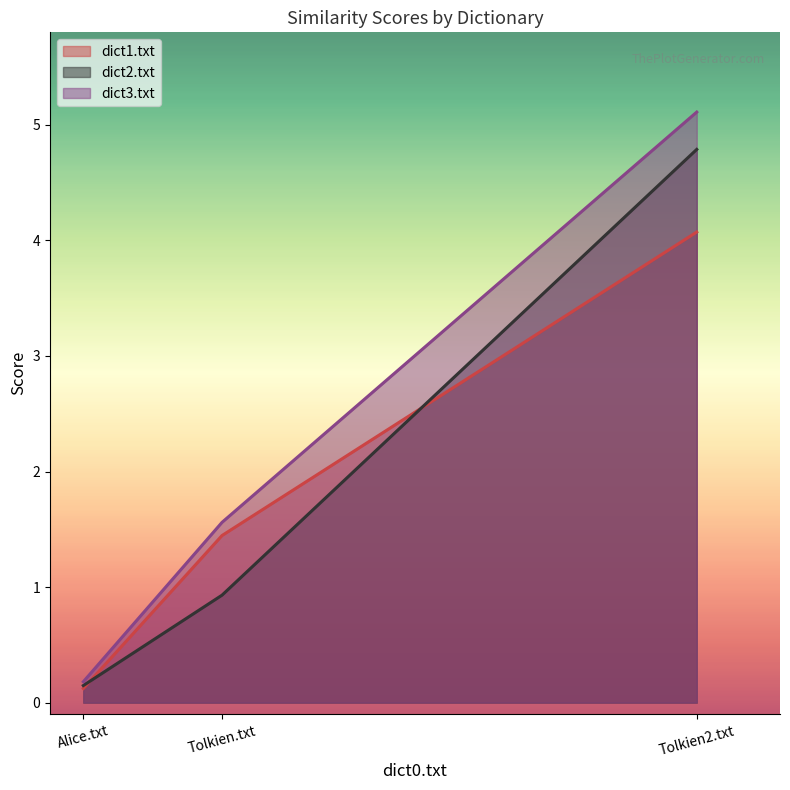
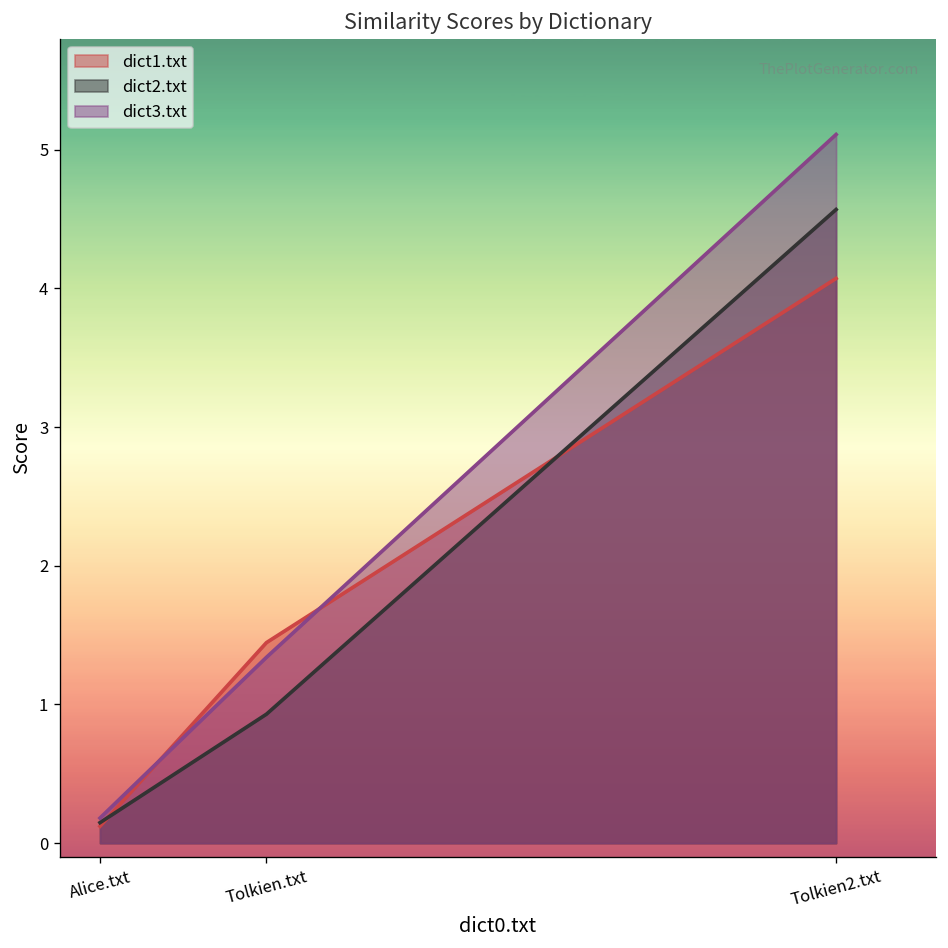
dict3.txt, Tolkien.txt: 1.56 -> 1.34
dict2.txt, Tolkien2.txt: 4.79 -> 4.57
